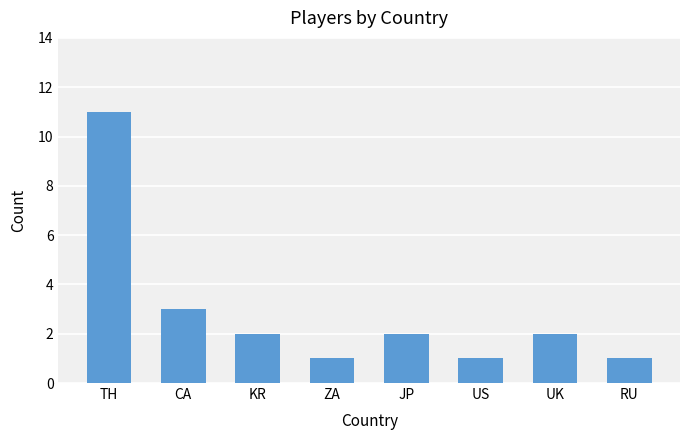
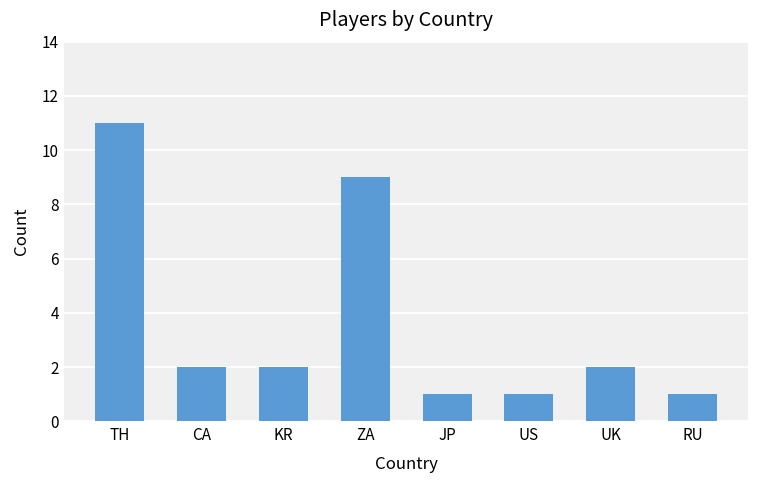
CA: 3 -> 2
ZA: 1 -> 9
JP: 2 -> 1
